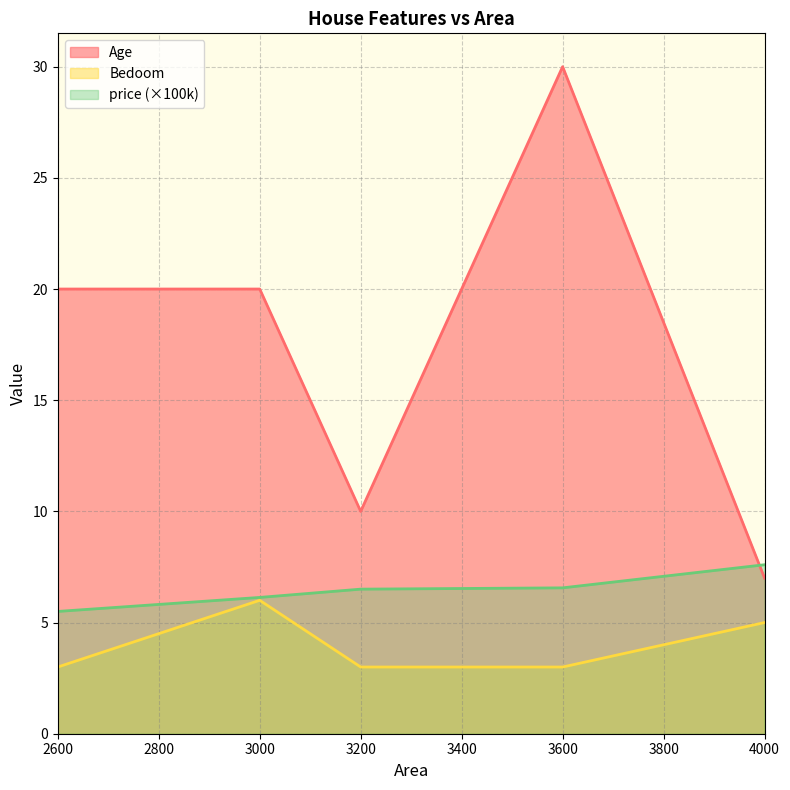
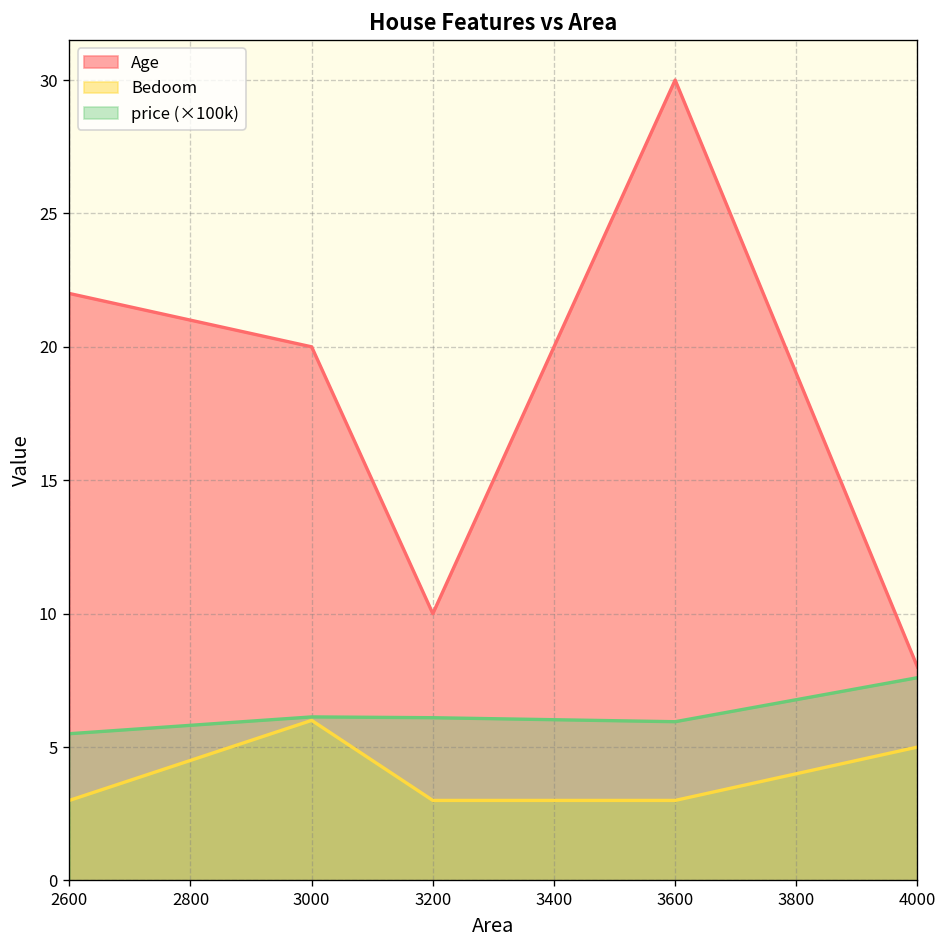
Age, 2600: 20 -> 22
price (×100k), 3200: 6.5 -> 6.1
price (×100k), 3600: 6.6 -> 6.0
Age, 4000: 7 -> 8
